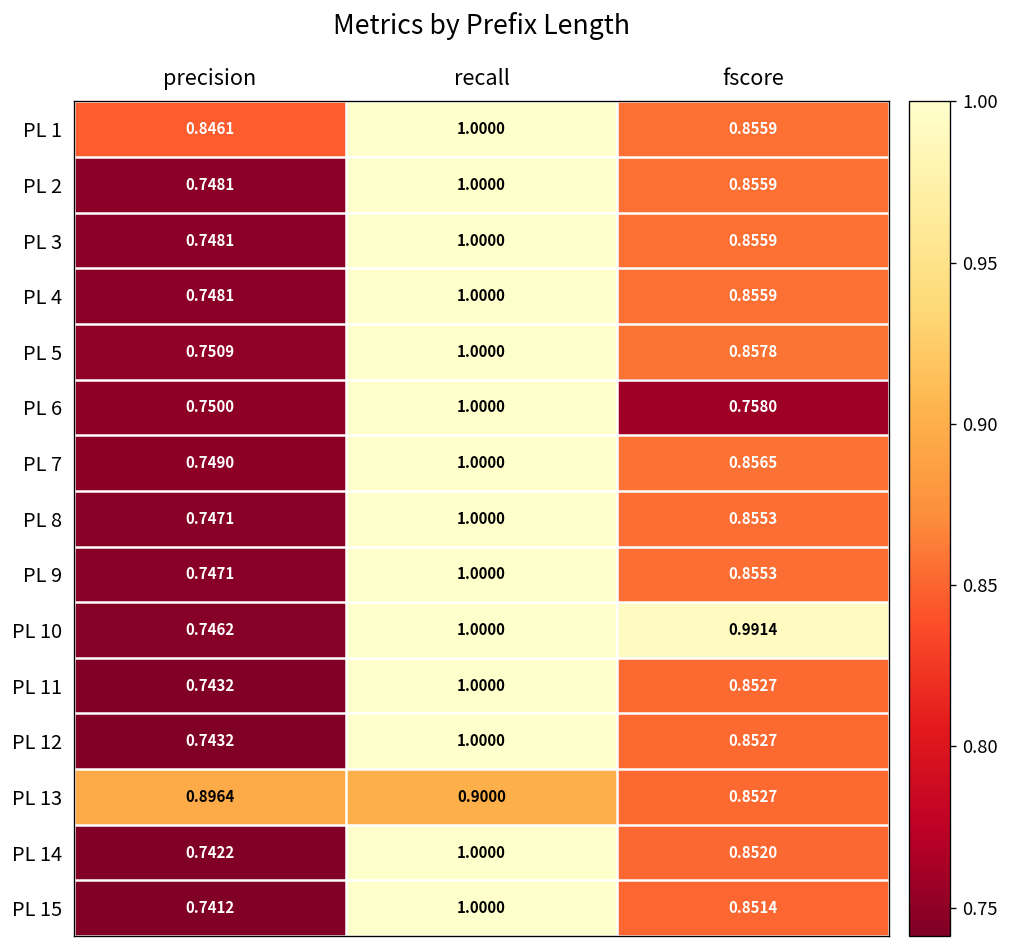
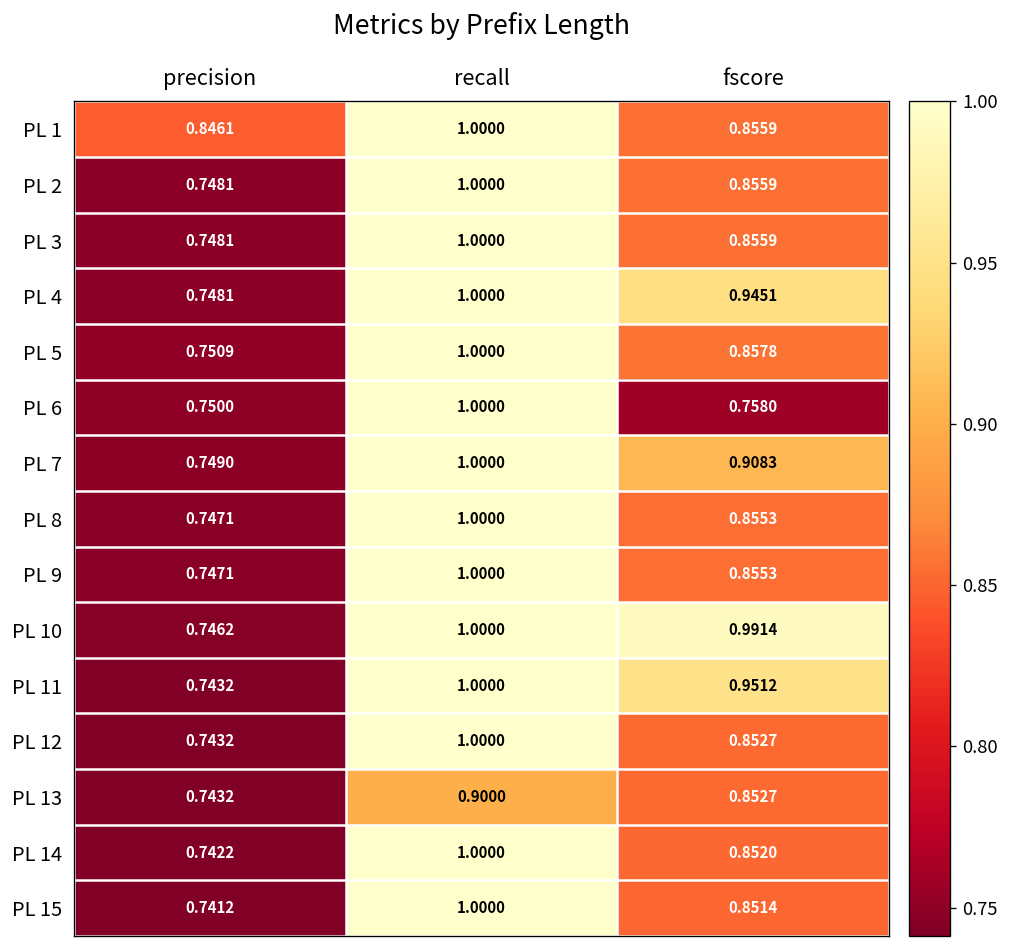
PL 4, fscore: 0.8559 -> 0.9451
PL 7, fscore: 0.8565 -> 0.9083
PL 11, fscore: 0.8527 -> 0.9512
PL 13, precision: 0.8964 -> 0.7432
